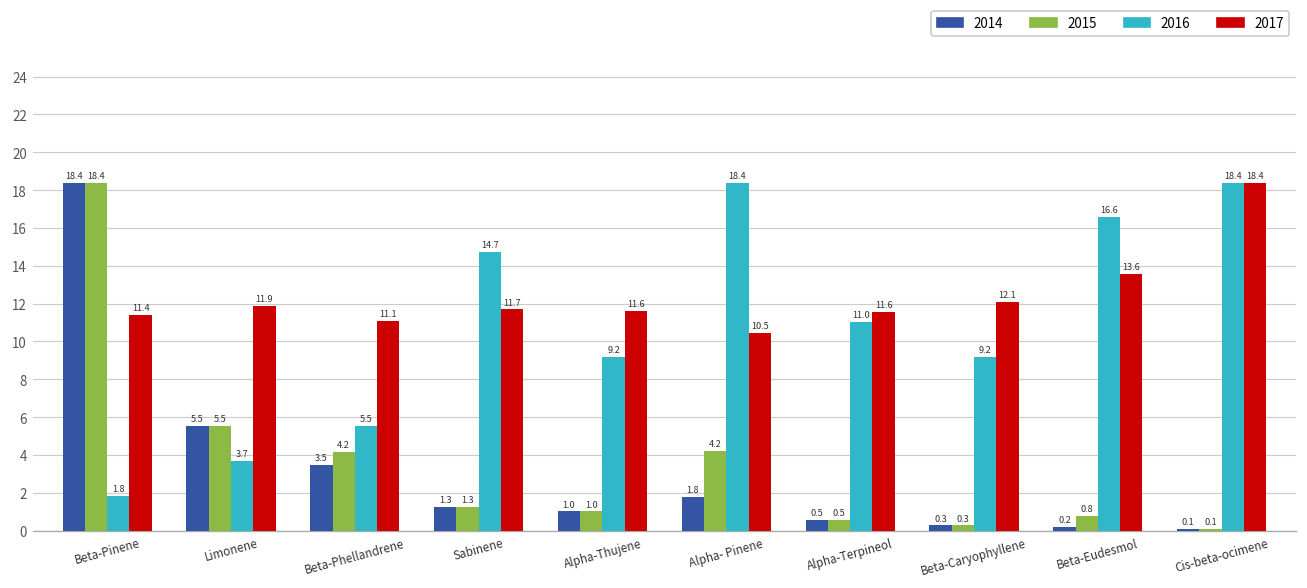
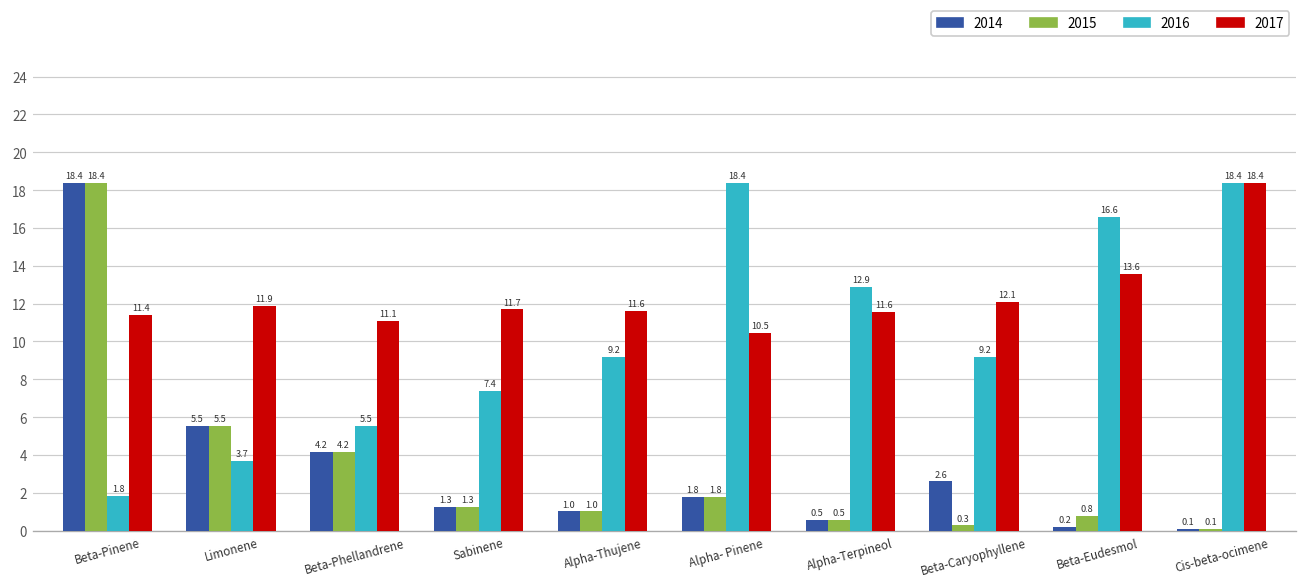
2014, Beta-Phellandrene: 3.5 -> 4.2
2016, Sabinene: 14.7 -> 7.4
2015, Alpha- Pinene: 4.2 -> 1.8
2016, Alpha-Terpineol: 11.0 -> 12.9
2014, Beta-Caryophyllene: 0.3 -> 2.6
